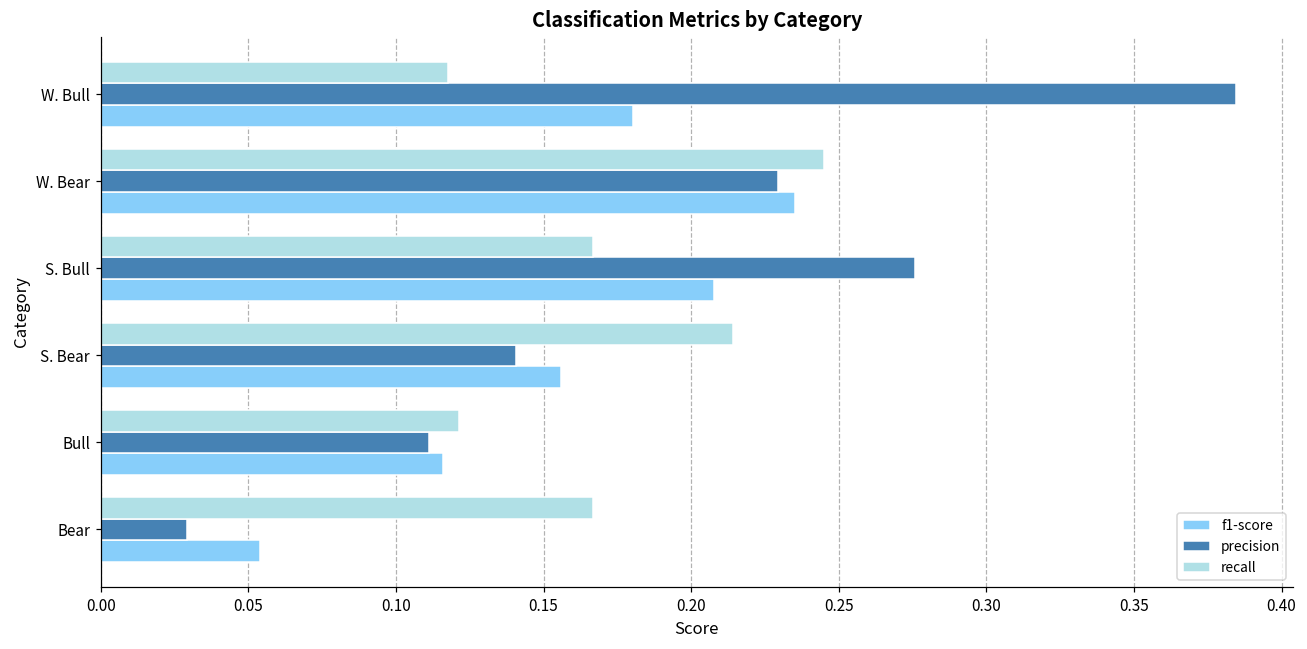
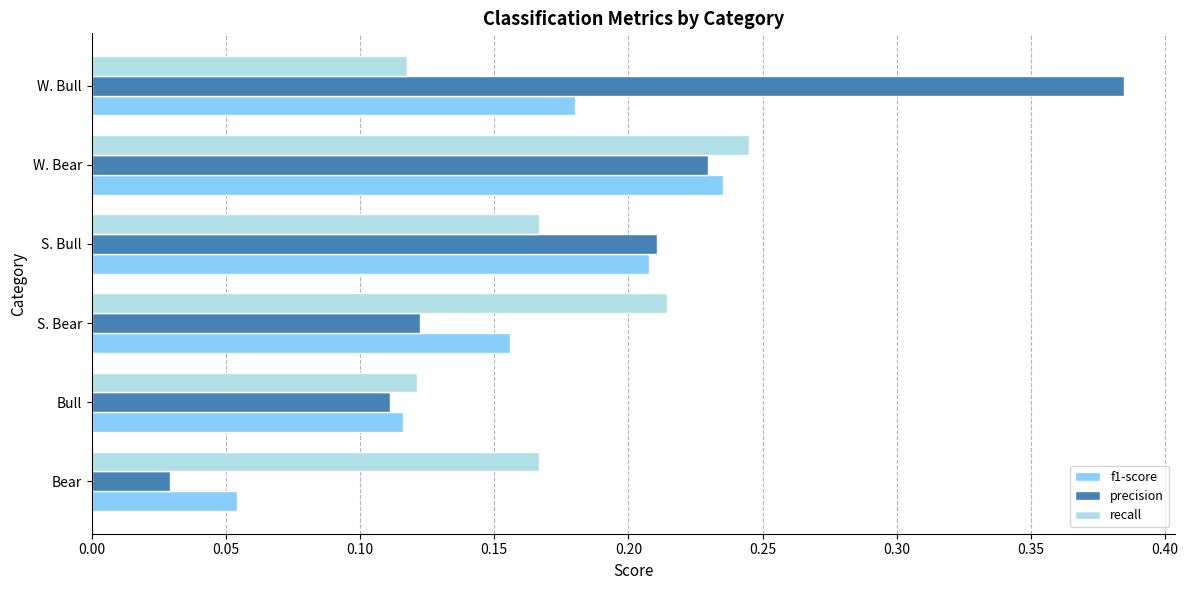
precision, S. Bull: 0.276 -> 0.211
precision, S. Bear: 0.141 -> 0.122
